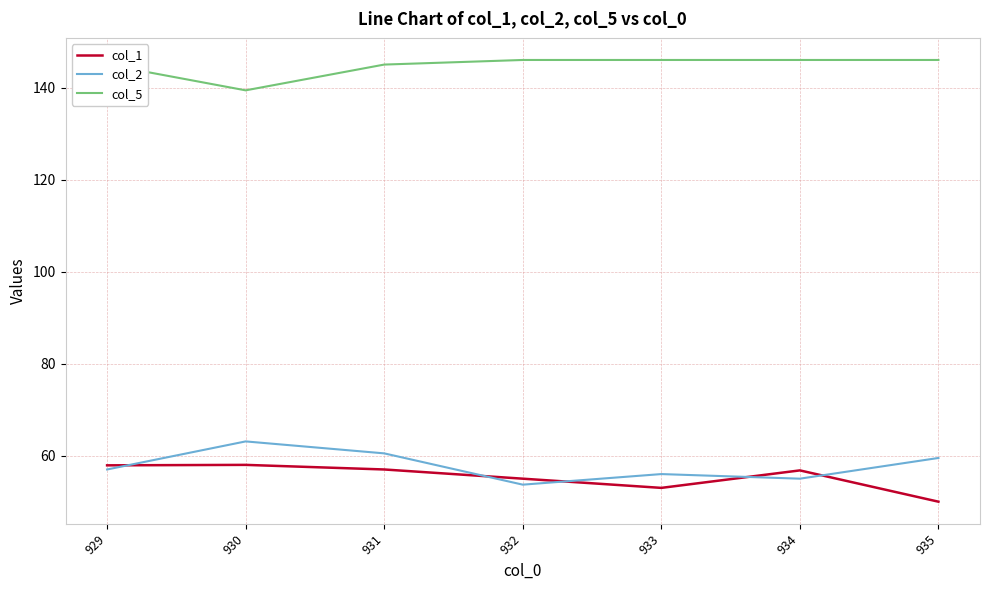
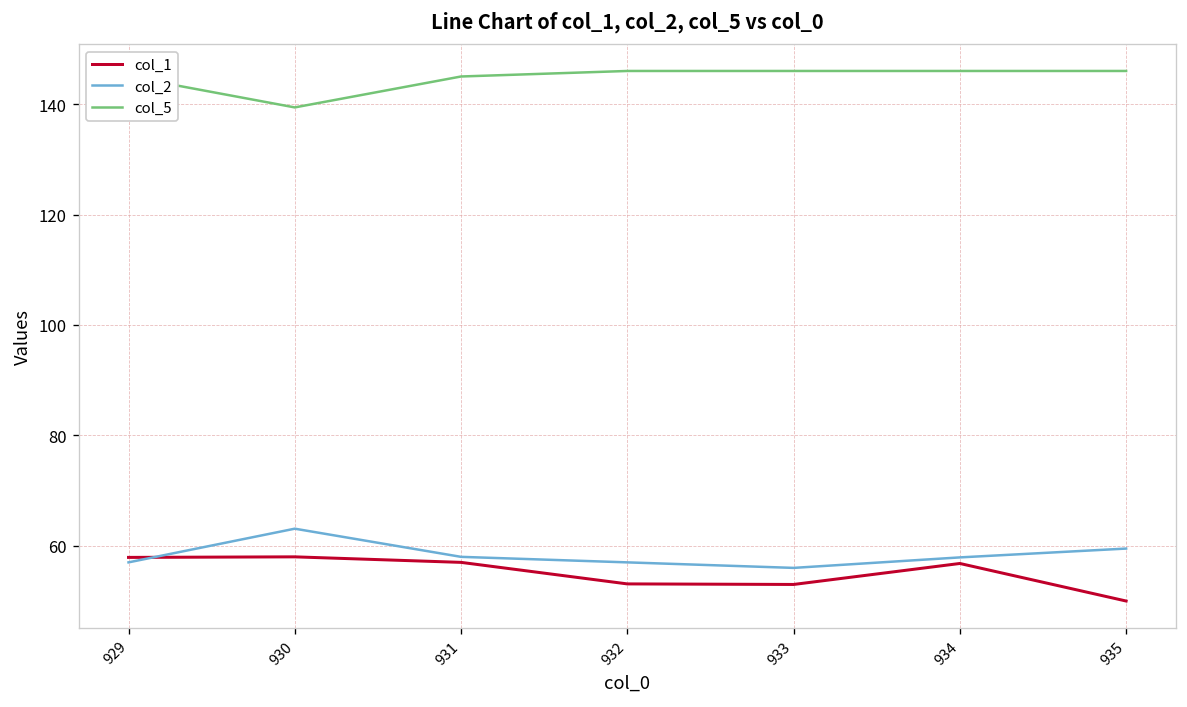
col_2, 931: 61 -> 58
col_1, 932: 55 -> 53
col_2, 932: 54 -> 57
col_2, 934: 55 -> 58
